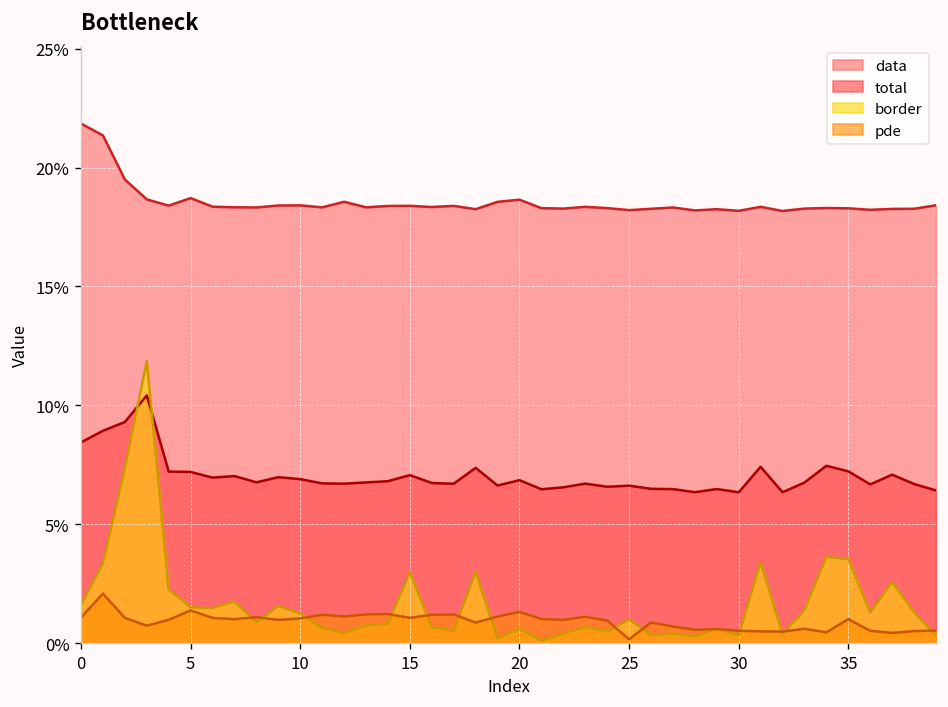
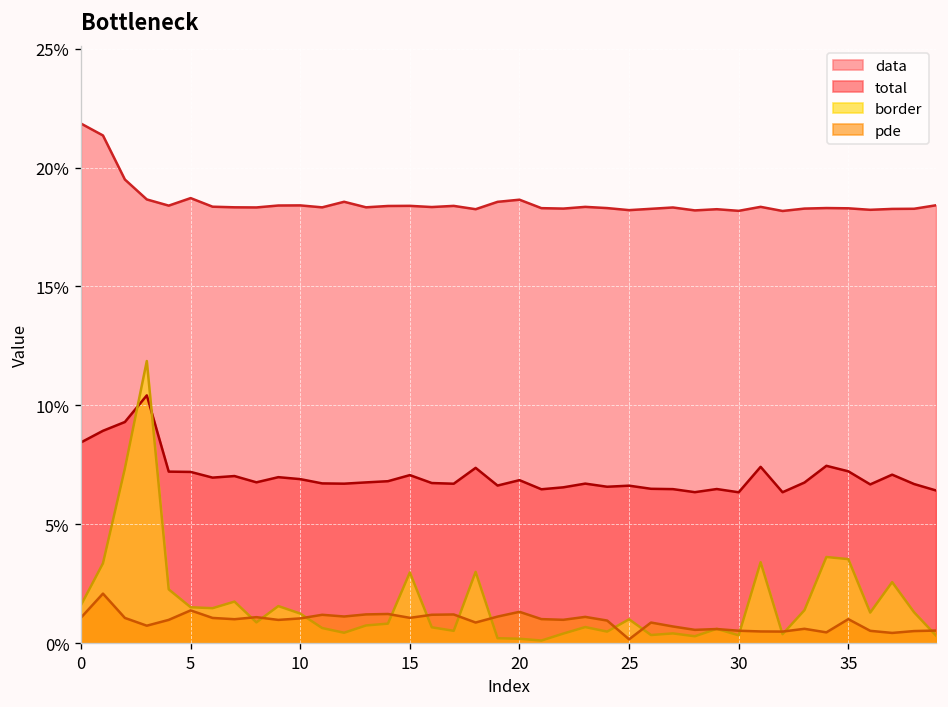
border, 20: 0.6% -> 0.2%
